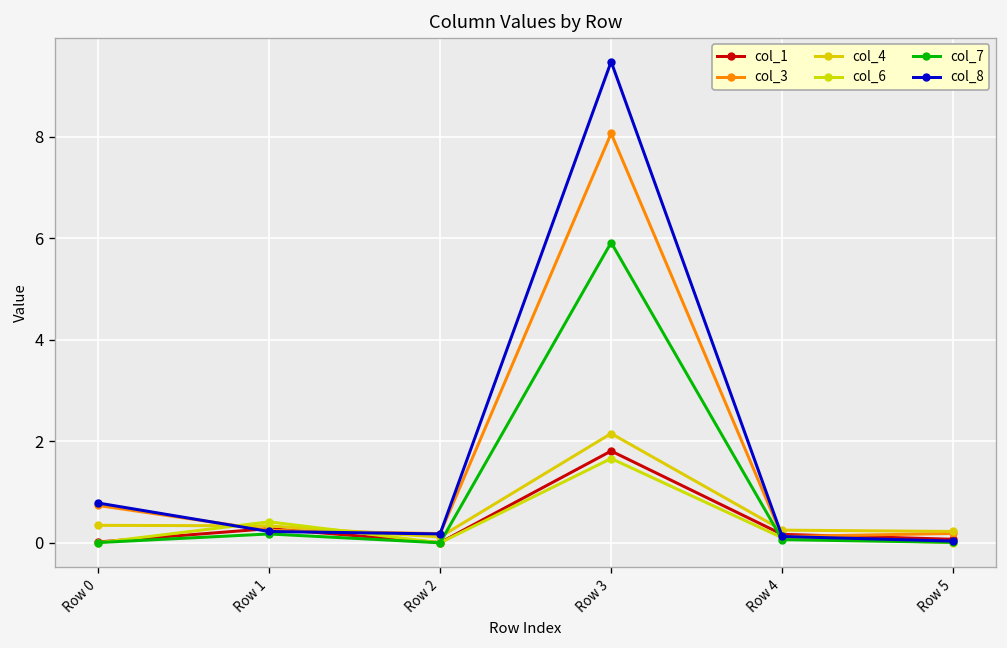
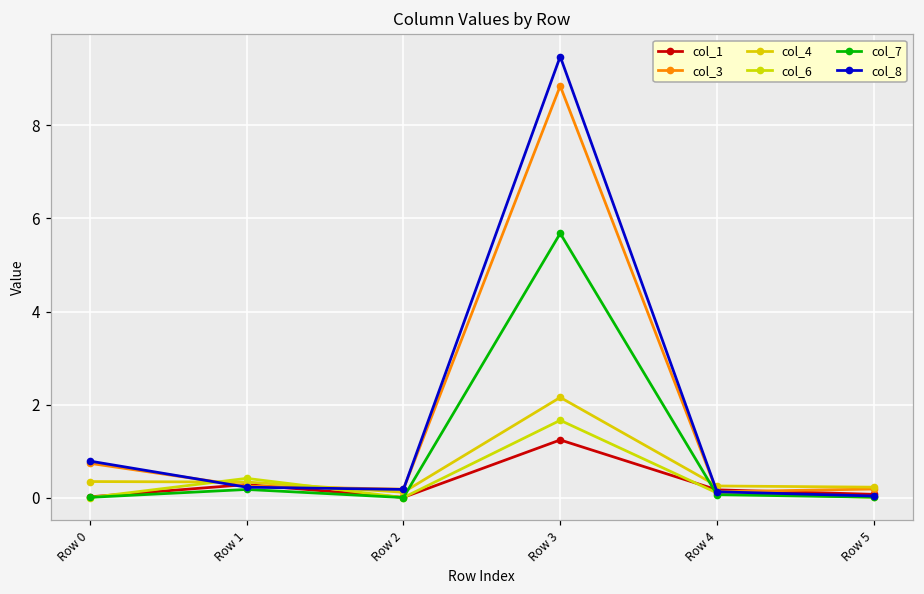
col_1, Row 3: 1.8 -> 1.2
col_3, Row 3: 8.1 -> 8.8
col_7, Row 3: 5.9 -> 5.7
